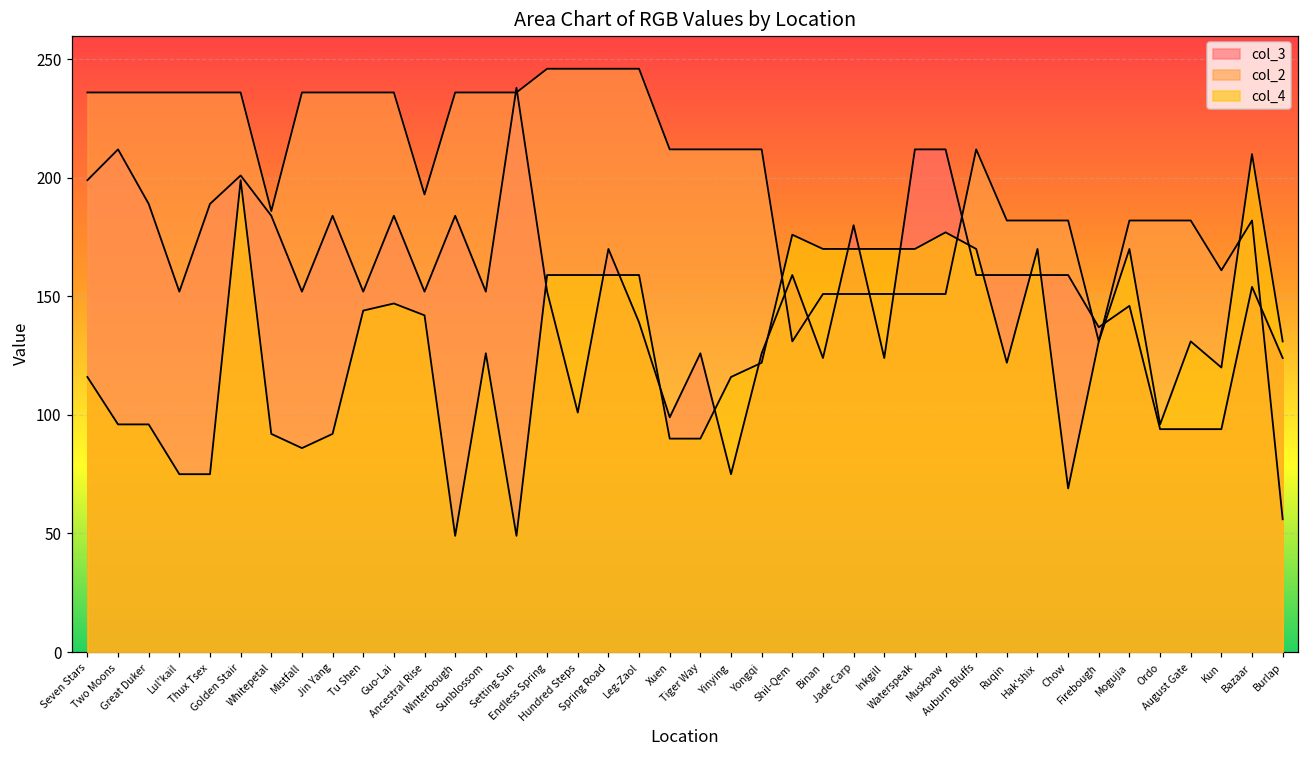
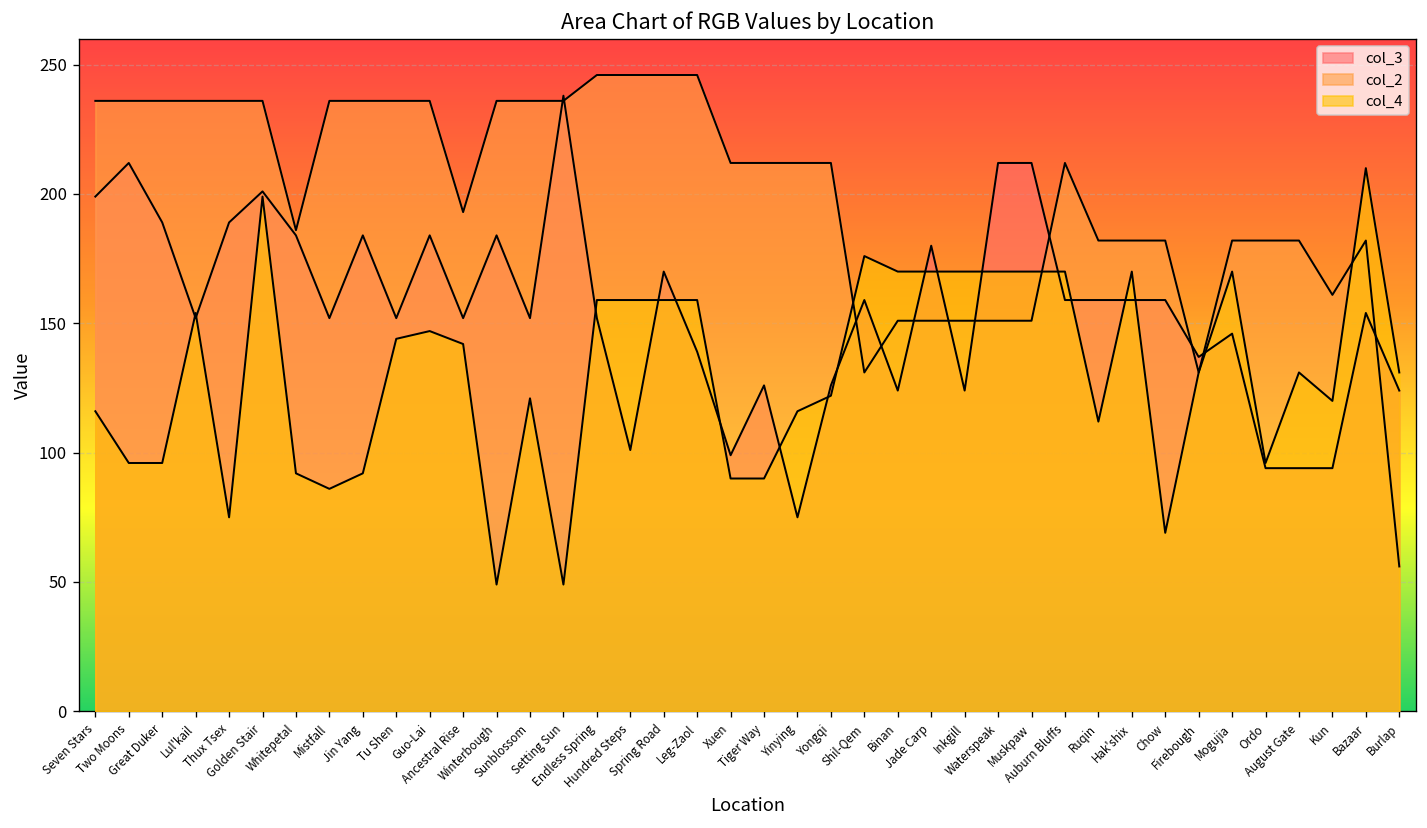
col_4, Lul'kail: 75 -> 154
col_4, Sunblossom: 126 -> 121
col_4, Muskpaw: 177 -> 170
col_4, Ruqin: 122 -> 112
